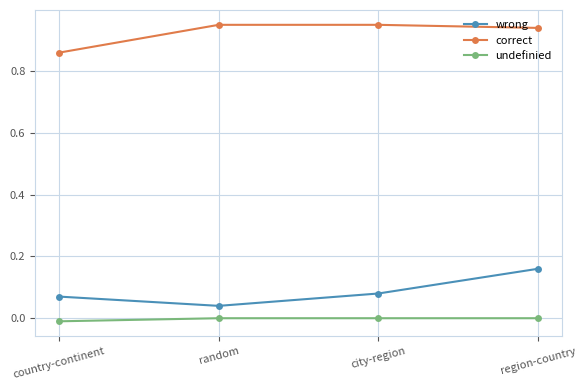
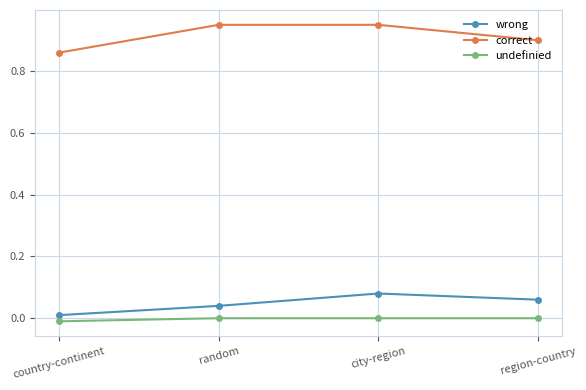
wrong, country-continent: 0.07 -> 0.01
wrong, region-country: 0.16 -> 0.06
correct, region-country: 0.94 -> 0.90
